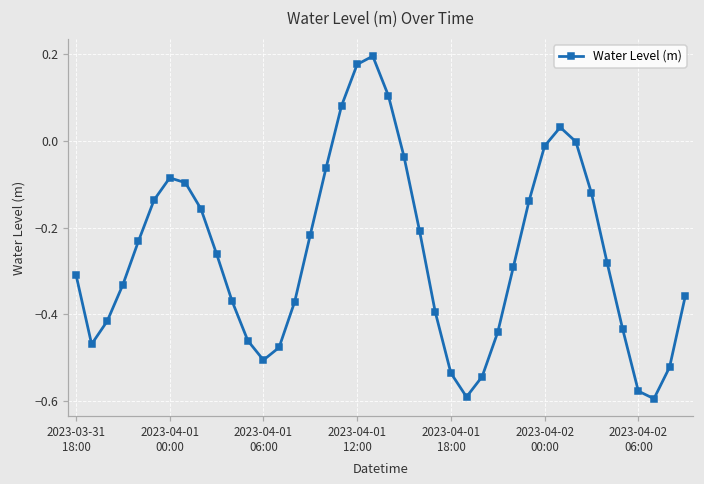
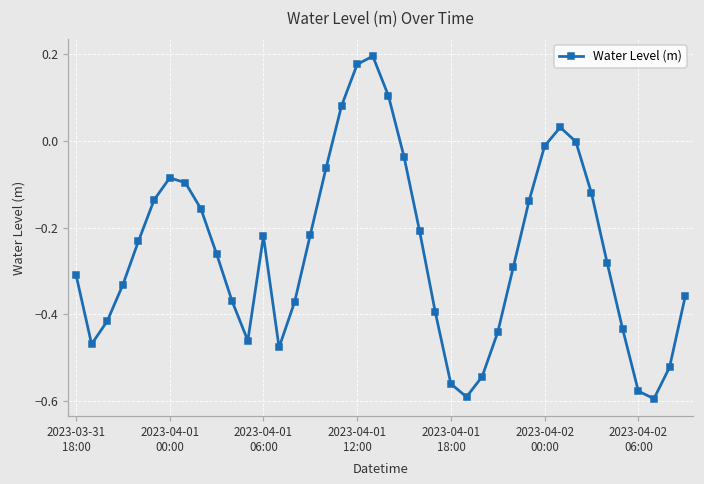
2023-04-01 06:00: -0.51 -> -0.22
2023-04-01 18:00: -0.54 -> -0.56
